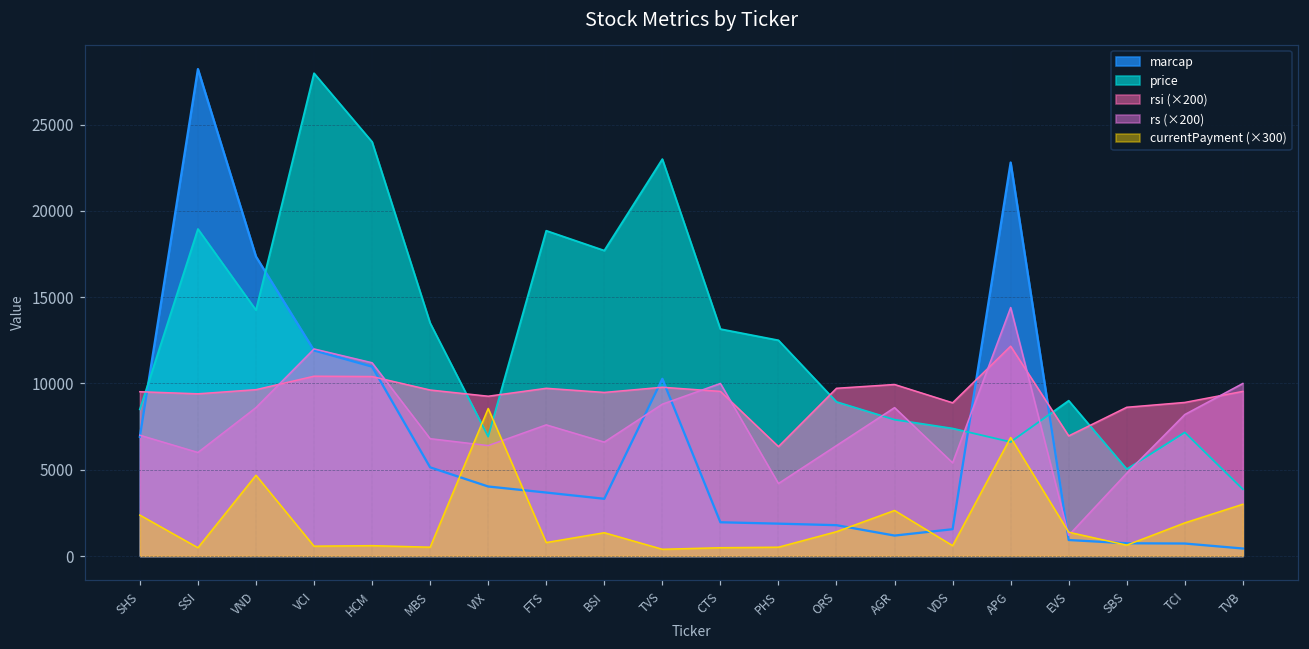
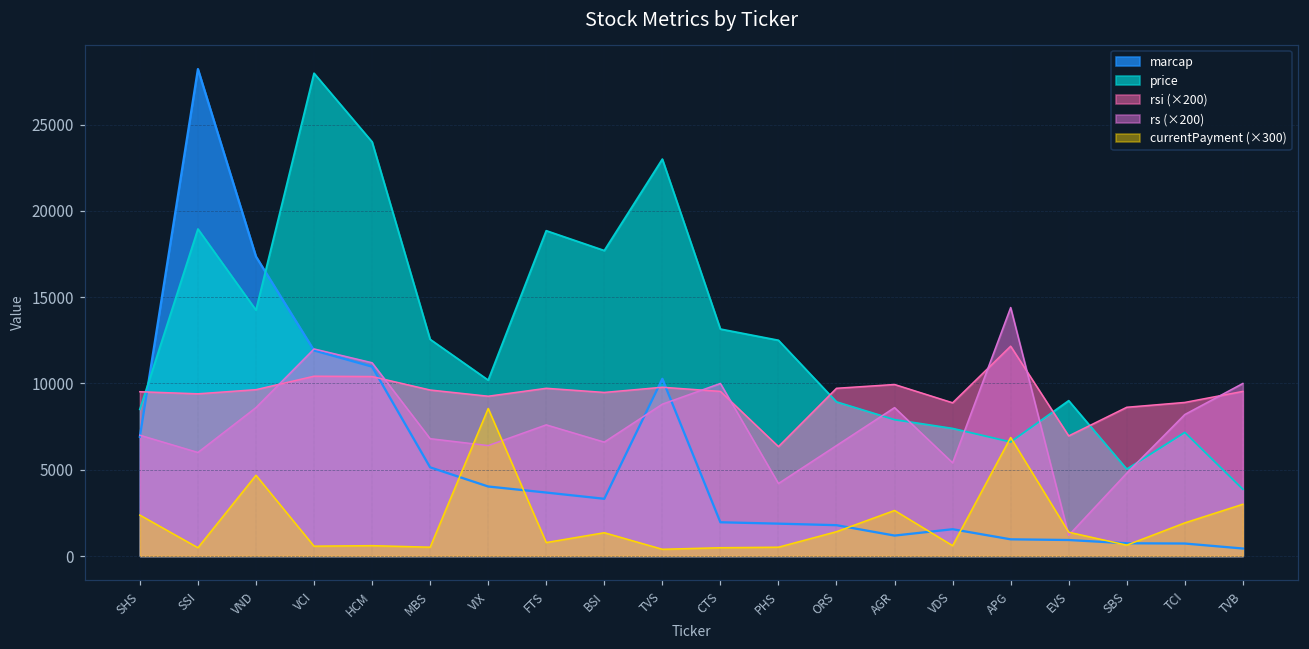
price, MBS: 13500 -> 12600
price, VIX: 6900 -> 10200
marcap, APG: 22800 -> 1000
